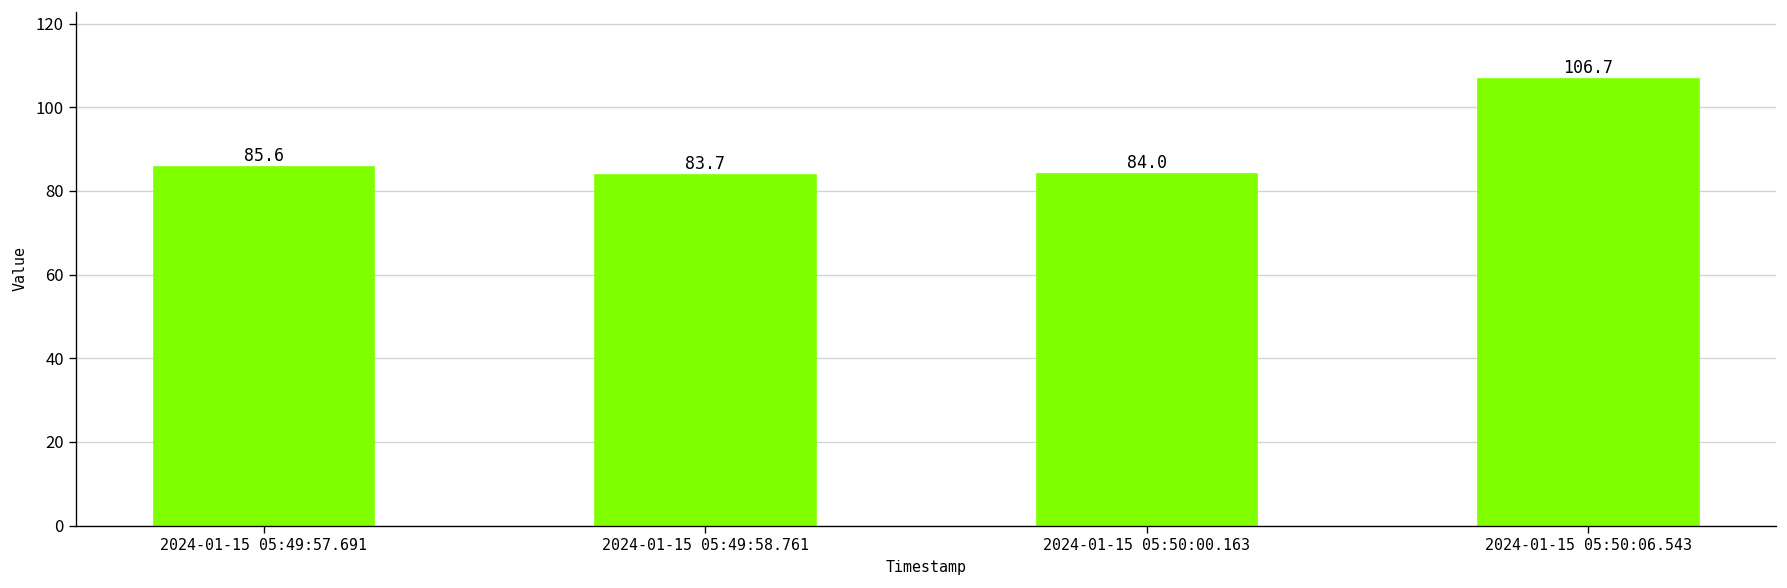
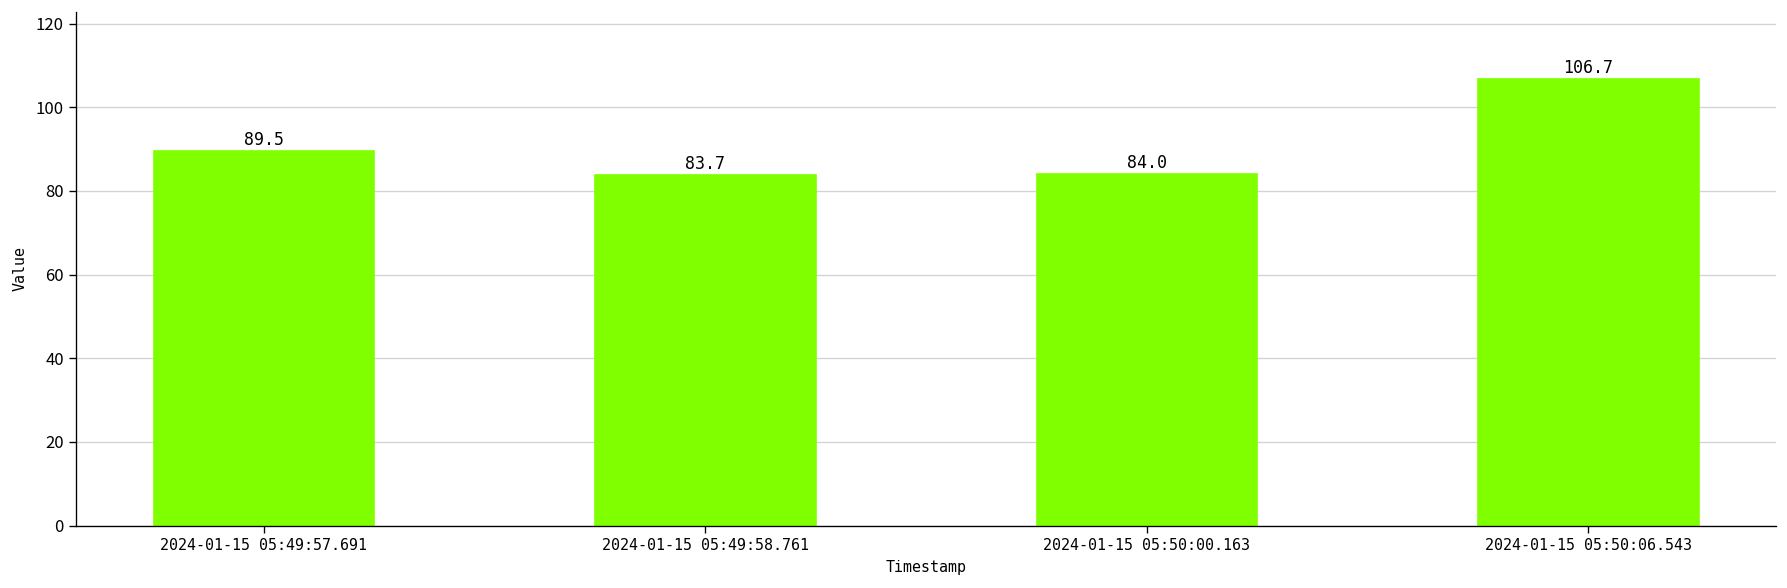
2024-01-15 05:49:57.691: 85.6 -> 89.5
